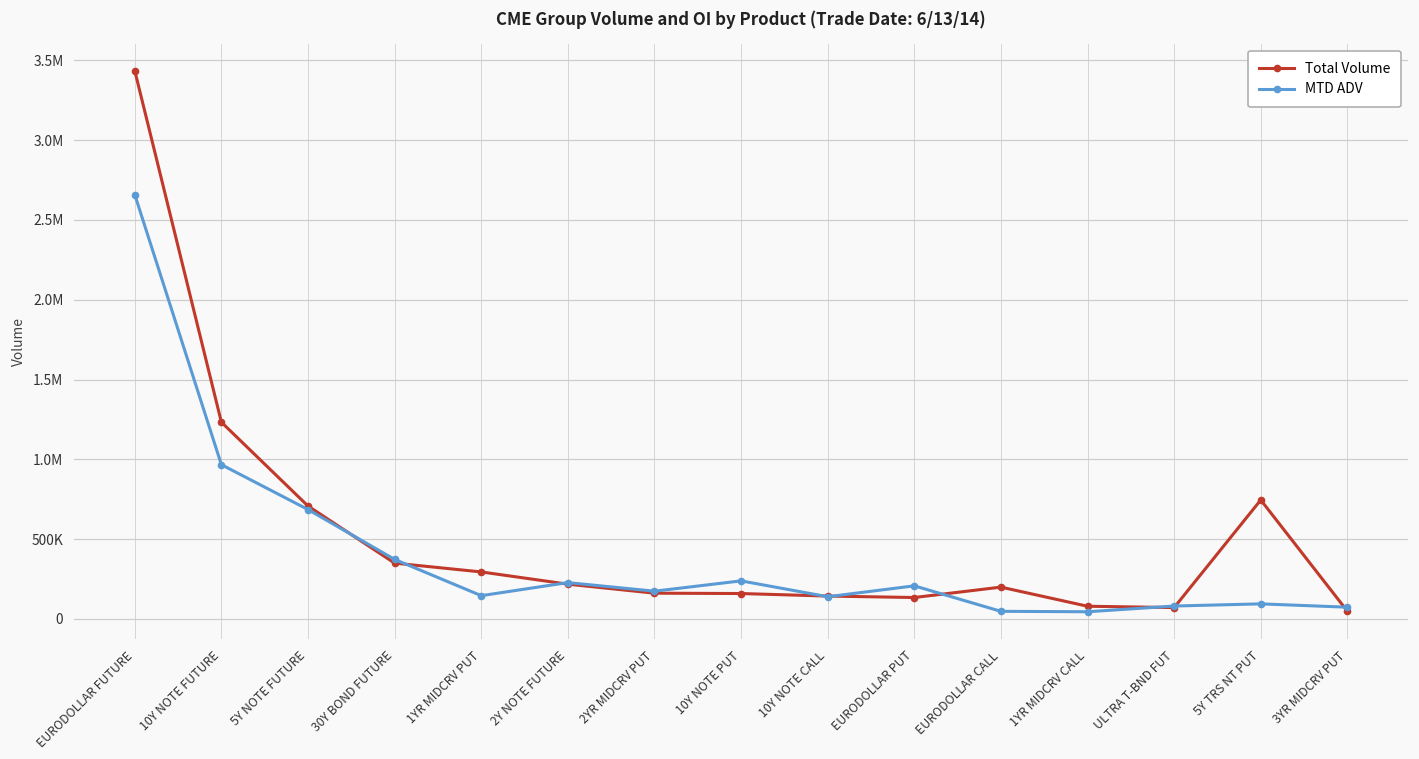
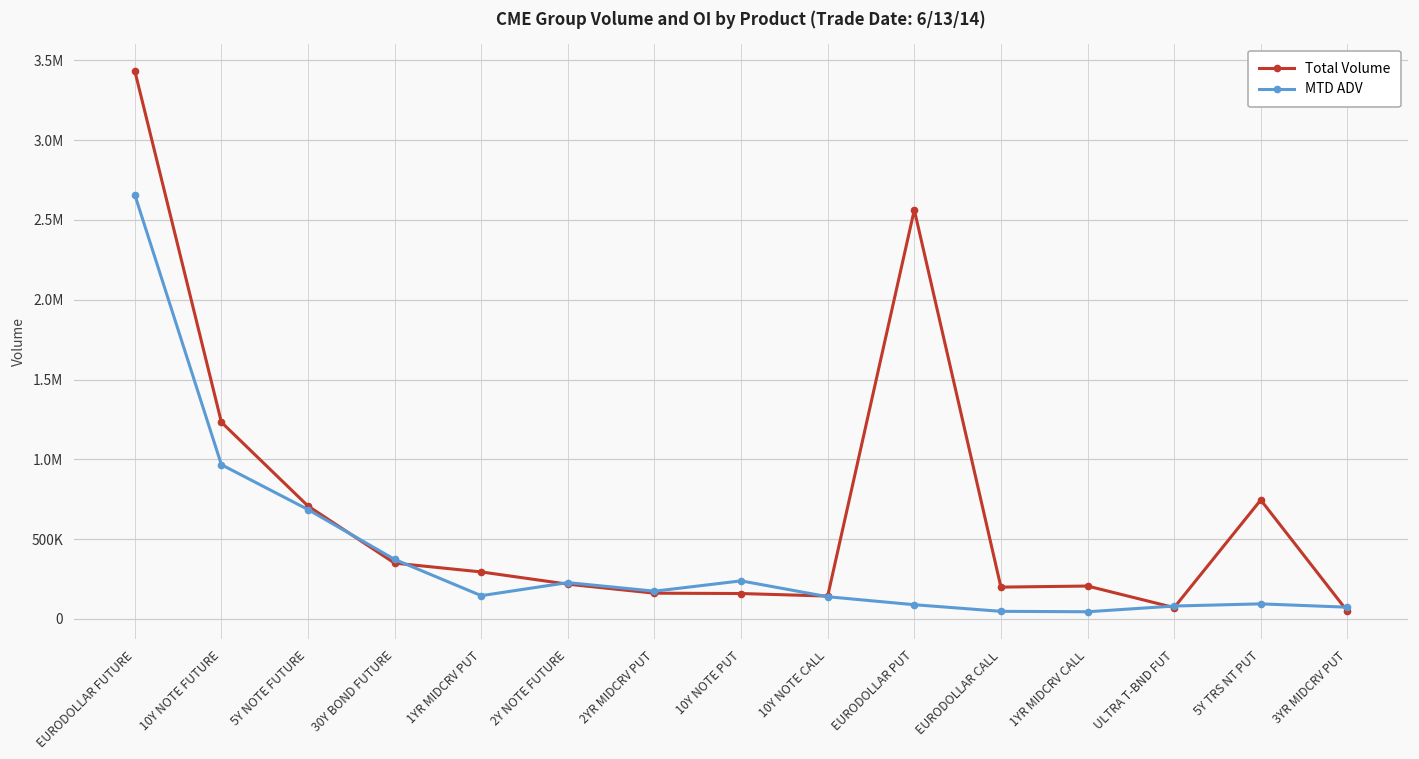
Total Volume, EURODOLLAR PUT: 130000 -> 2560000
MTD ADV, EURODOLLAR PUT: 210000 -> 90000
Total Volume, 1YR MIDCRV CALL: 80000 -> 210000
